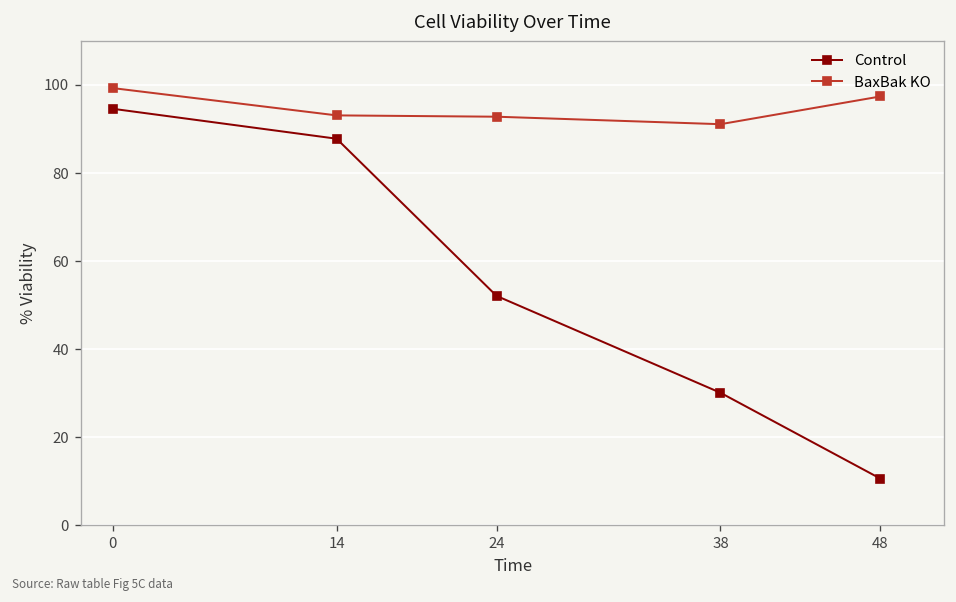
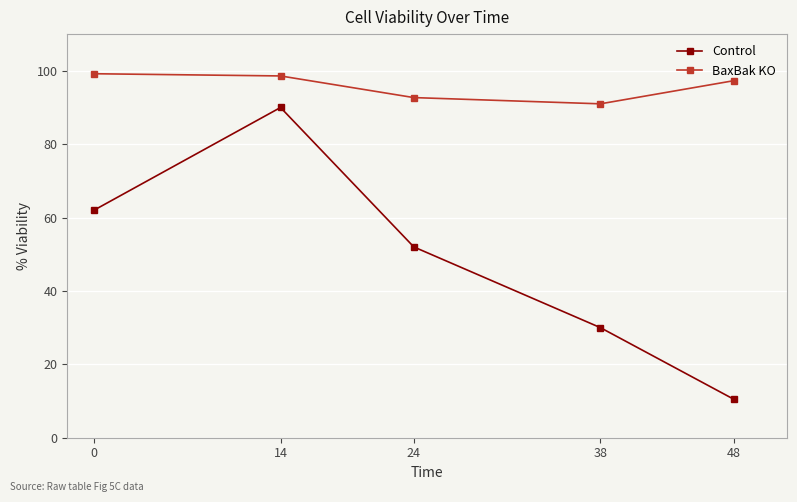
Control, 0: 95 -> 62
Control, 14: 88 -> 90
BaxBak KO, 14: 93 -> 99
